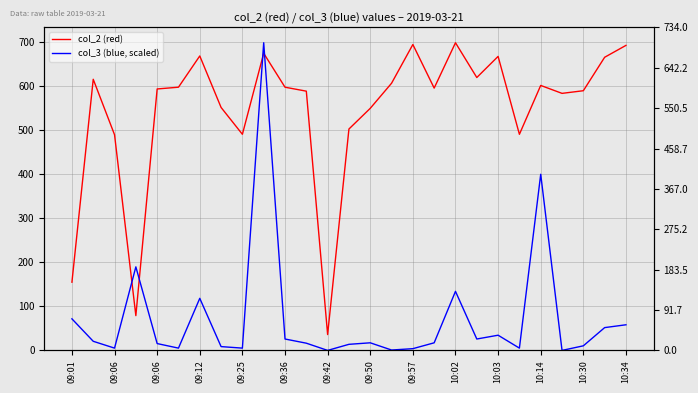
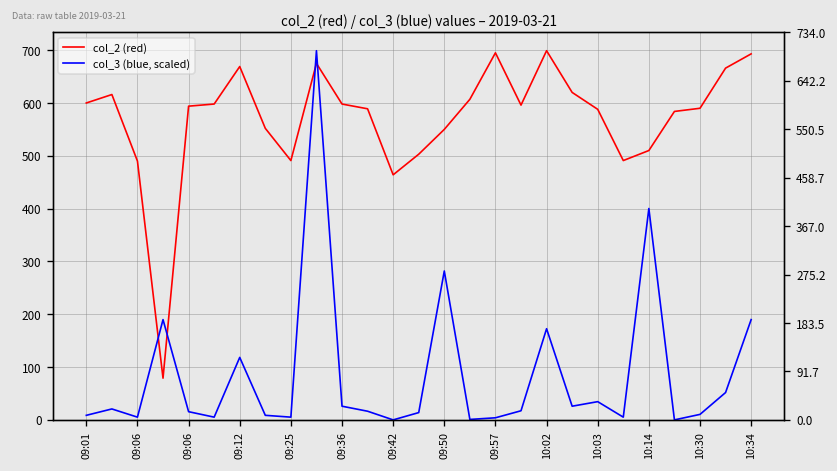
col_2 (red), 09:01: 160 -> 600
col_3 (blue, scaled), 09:01: 70 -> 10
col_2 (red), 09:42: 40 -> 460
col_3 (blue, scaled), 09:50: 20 -> 280
col_3 (blue, scaled), 10:02: 130 -> 170
col_2 (red), 10:03: 670 -> 590
col_2 (red), 10:14: 600 -> 510
col_3 (blue, scaled), 10:34: 60 -> 190
